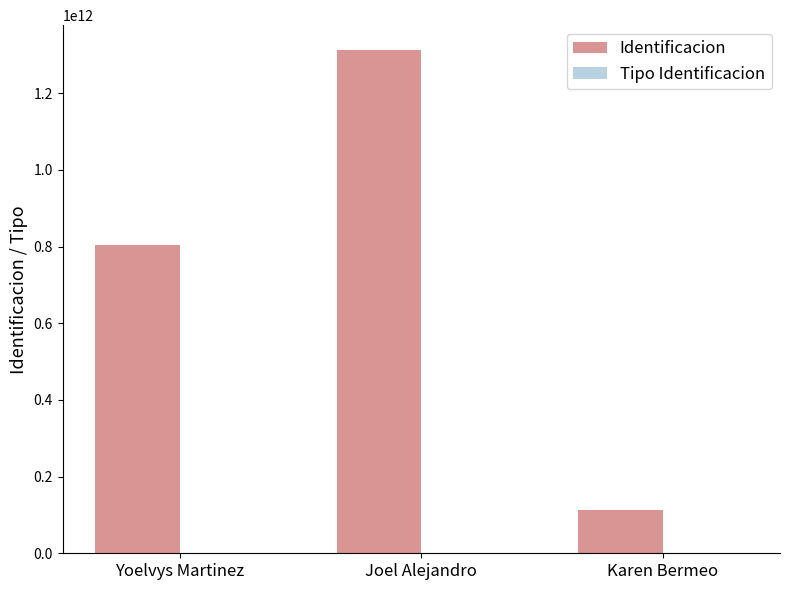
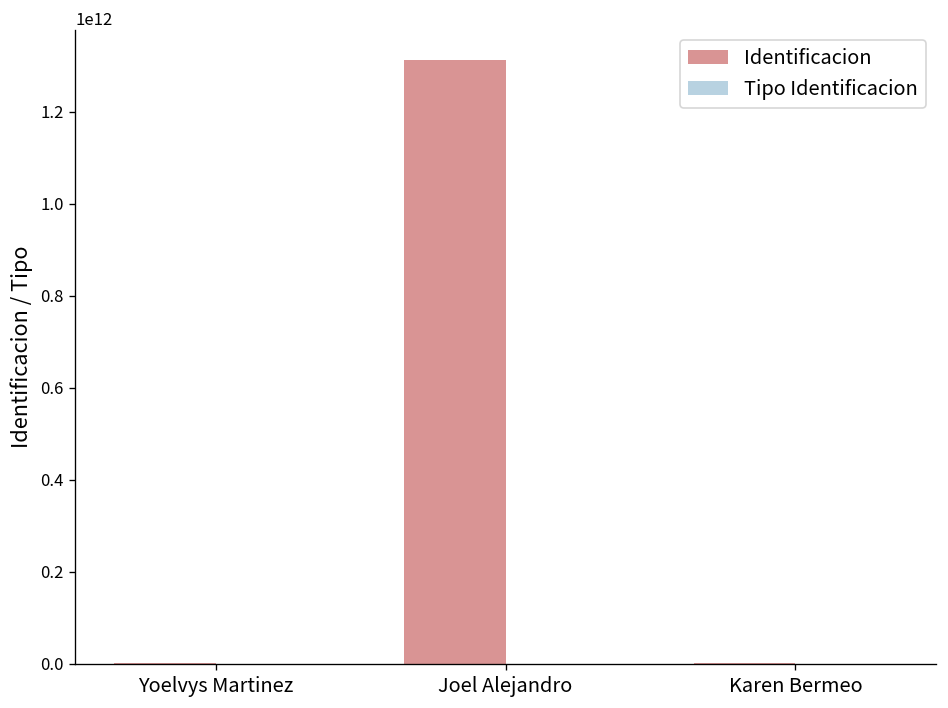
Identificacion, Yoelvys Martinez: 810000000000 -> 0
Identificacion, Karen Bermeo: 110000000000 -> 0
